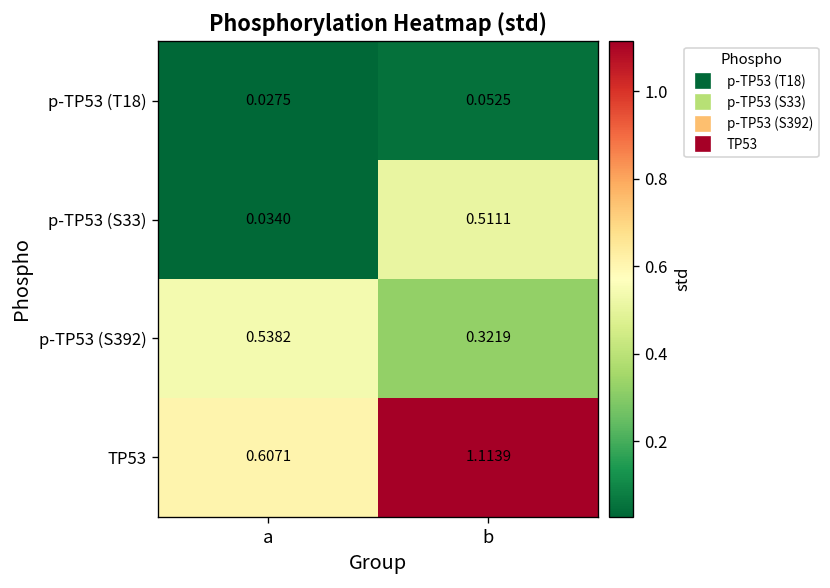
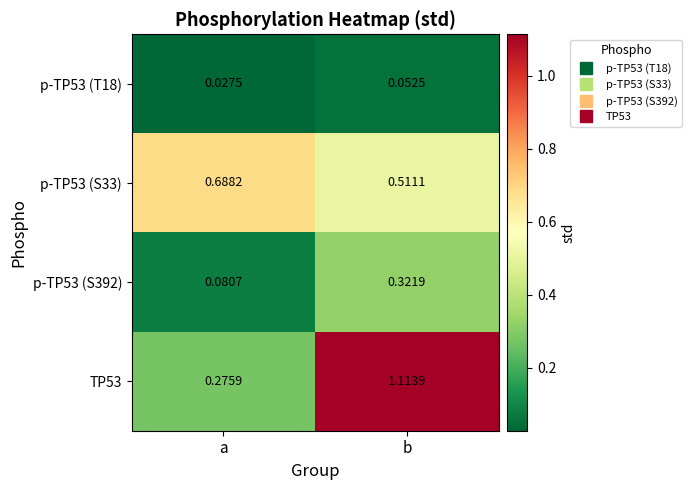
p-TP53 (S33), a: 0.0340 -> 0.6882
p-TP53 (S392), a: 0.5382 -> 0.0807
TP53, a: 0.6071 -> 0.2759
